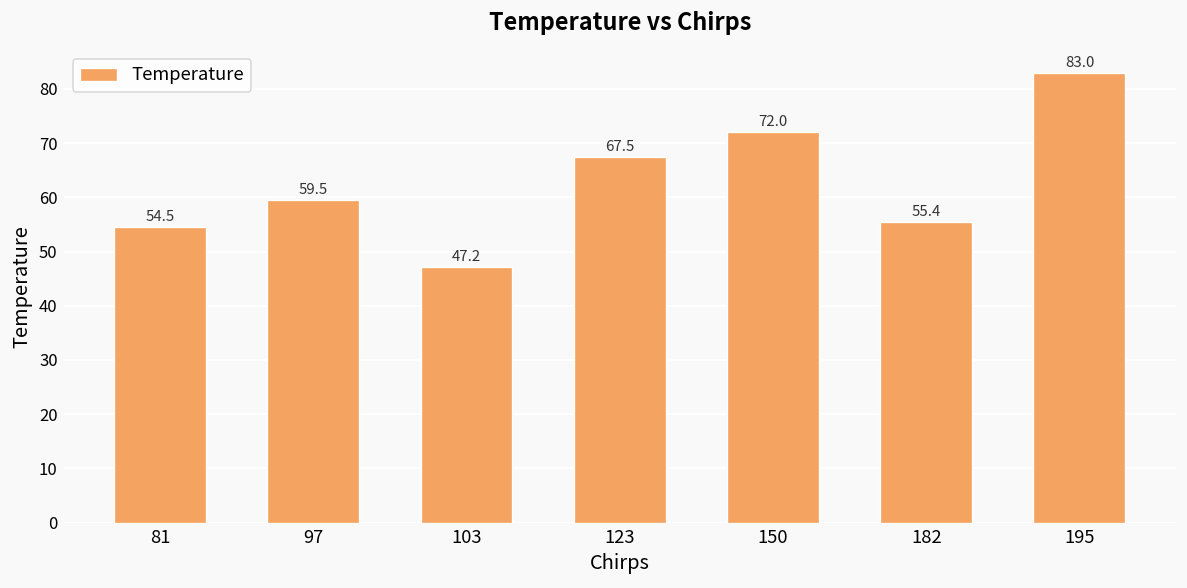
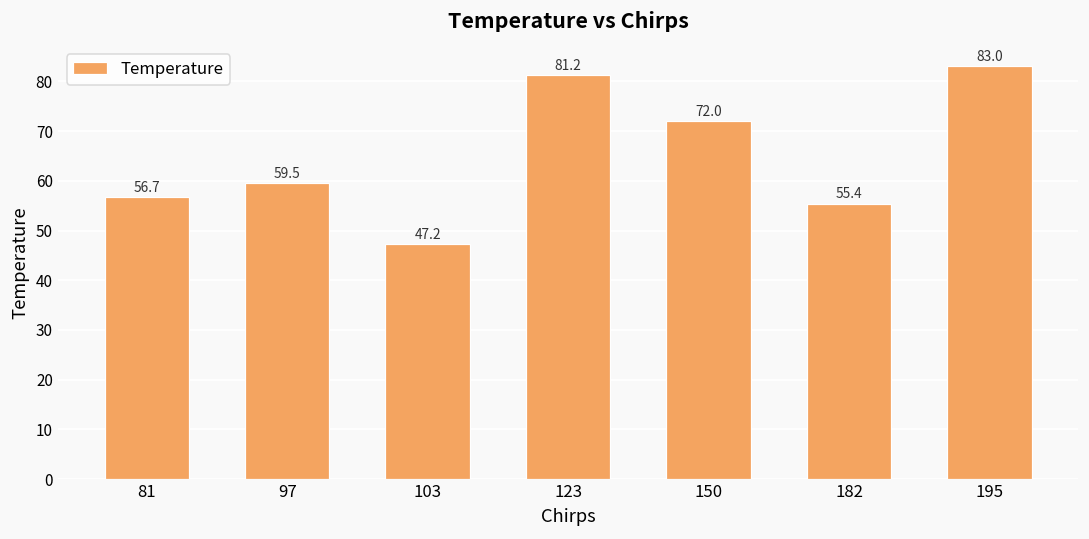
81: 54.5 -> 56.7
123: 67.5 -> 81.2
